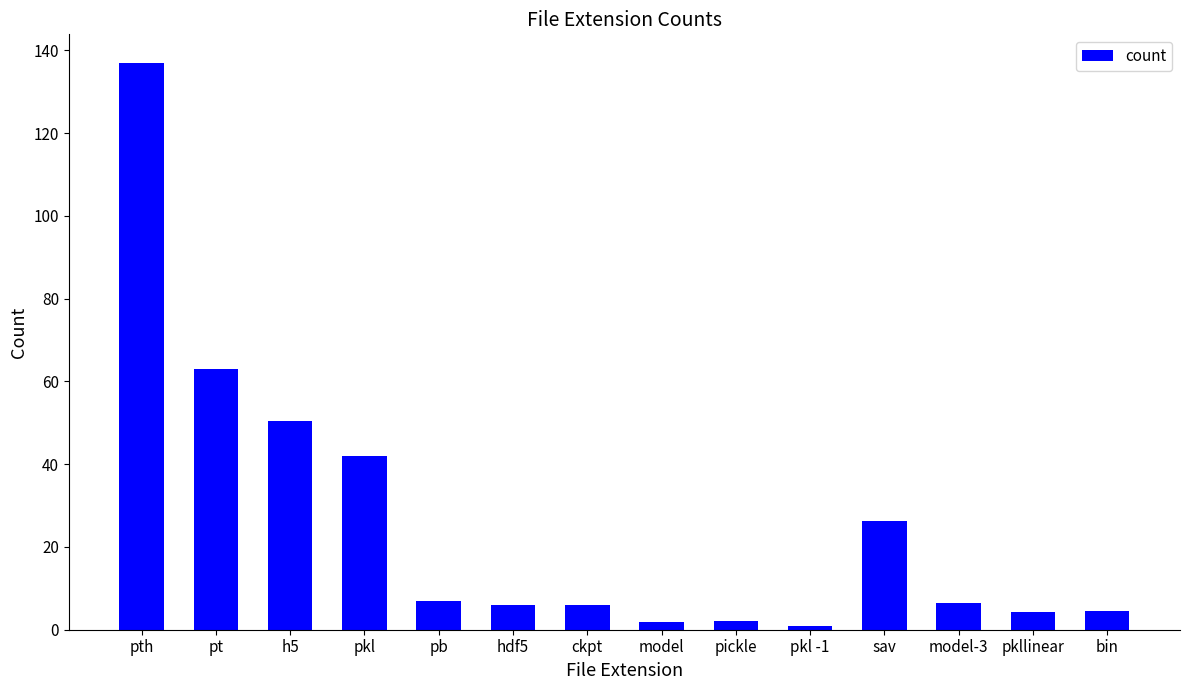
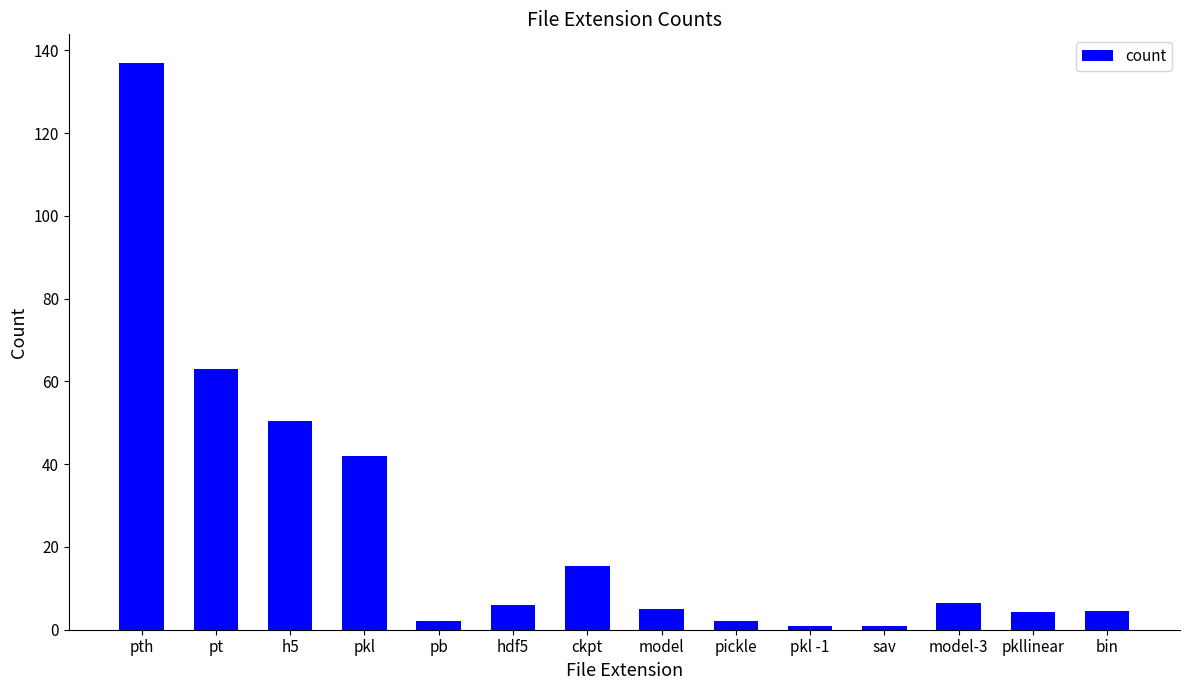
pb: 7 -> 2
ckpt: 6 -> 16
model: 2 -> 5
sav: 26 -> 1
